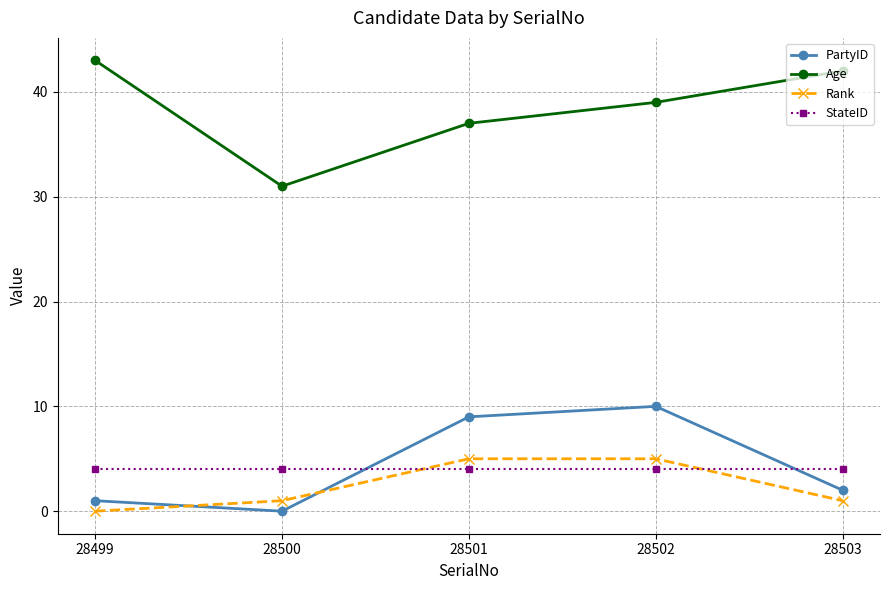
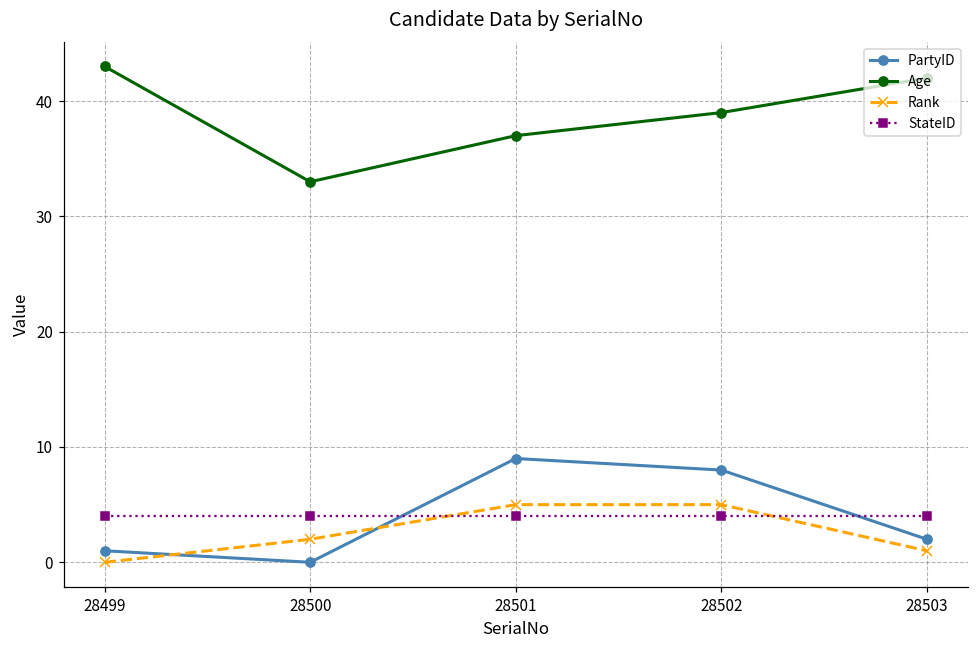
Age, 28500: 31 -> 33
Rank, 28500: 1 -> 2
PartyID, 28502: 10 -> 8
